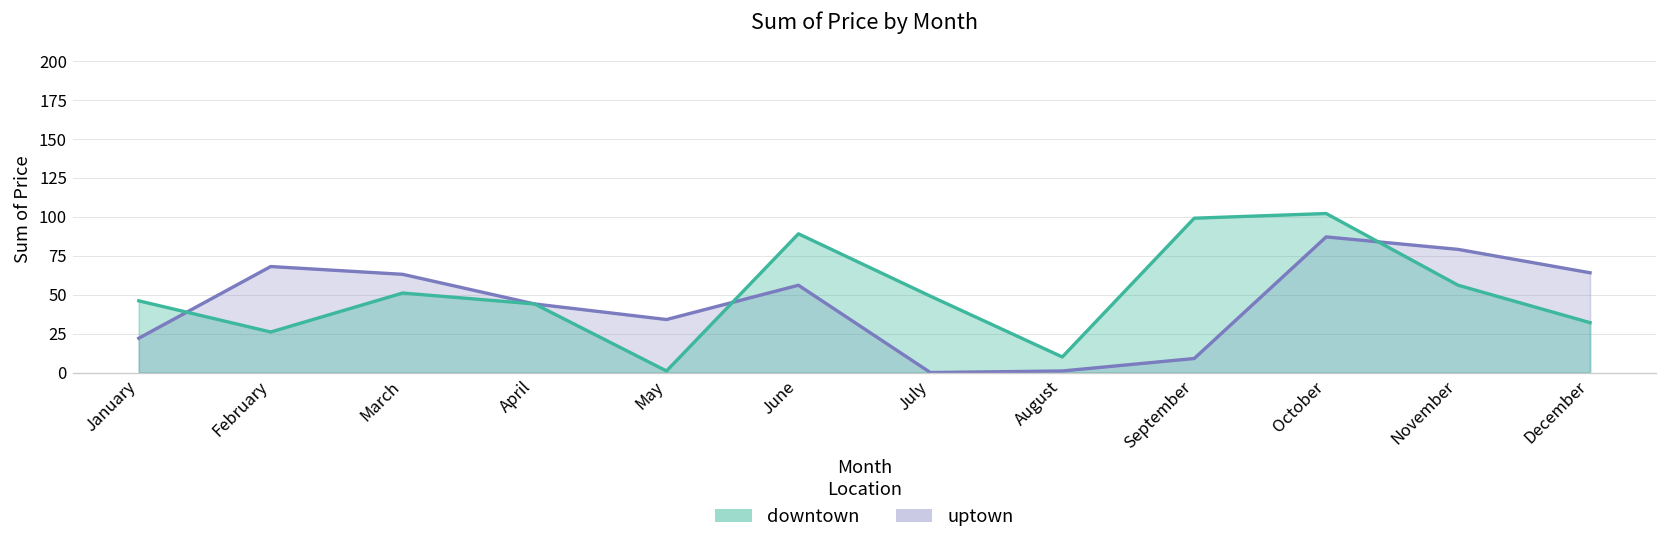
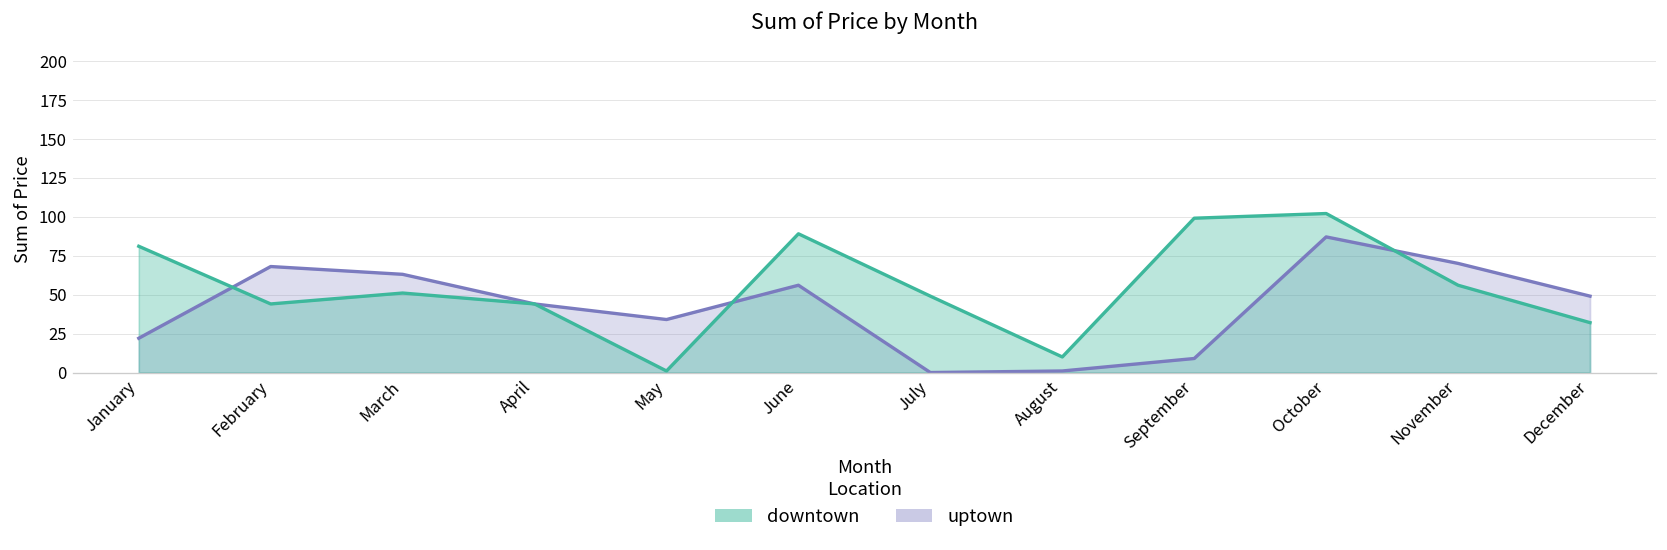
downtown, January: 46 -> 81
downtown, February: 26 -> 44
uptown, November: 79 -> 70
uptown, December: 64 -> 49
